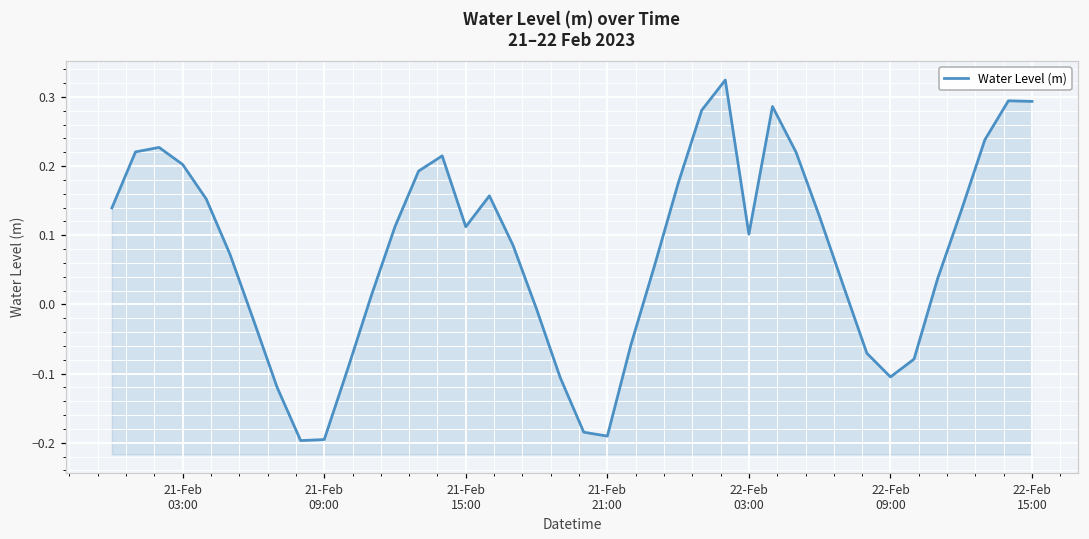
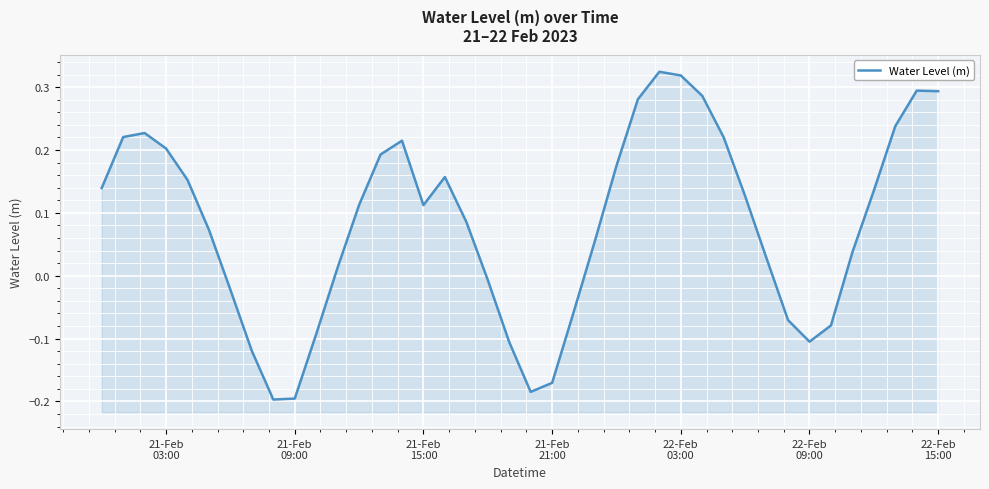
21-Feb 21:00: -0.19 -> -0.17
22-Feb 03:00: 0.10 -> 0.32
